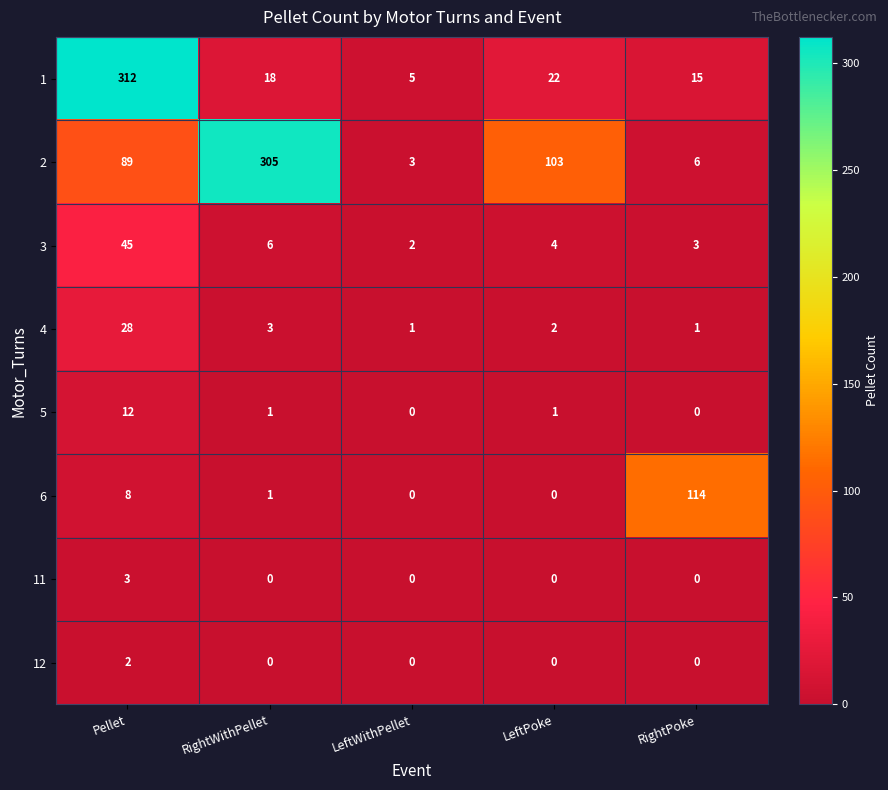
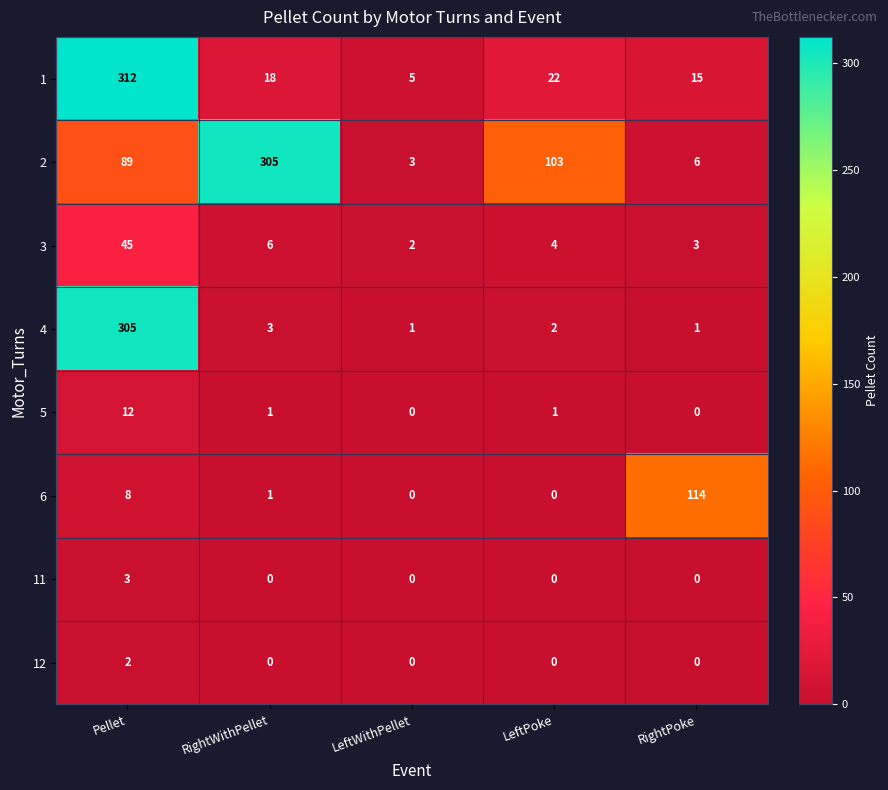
4, Pellet: 28 -> 305
